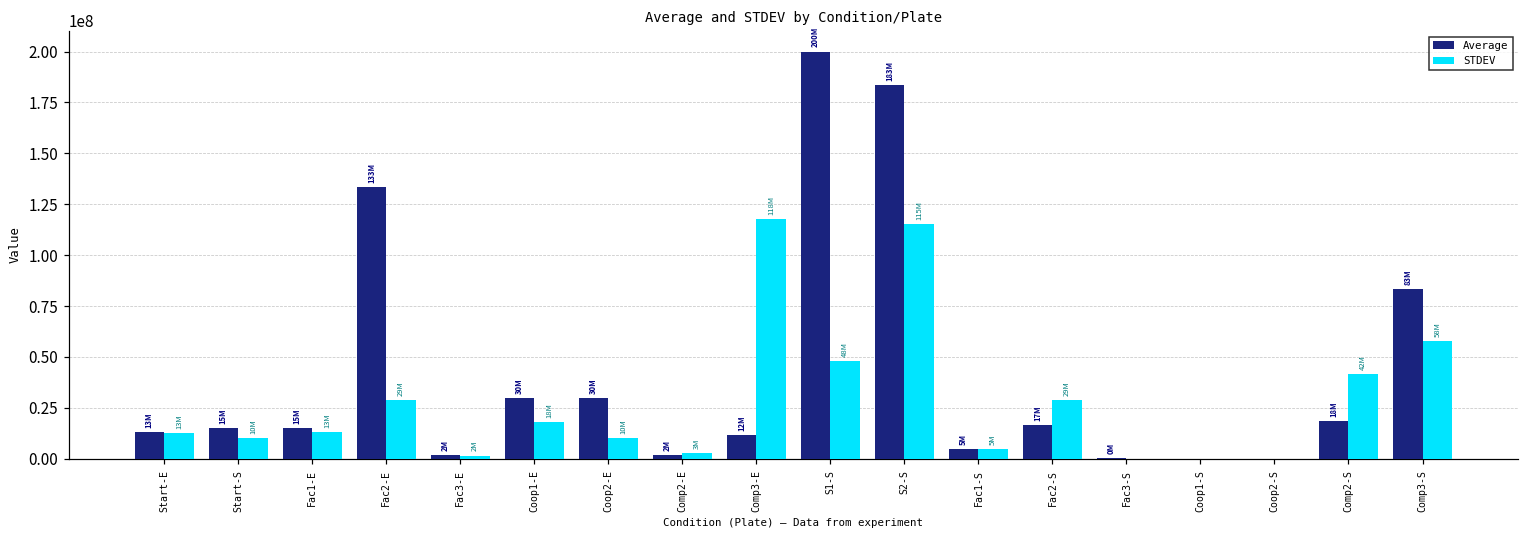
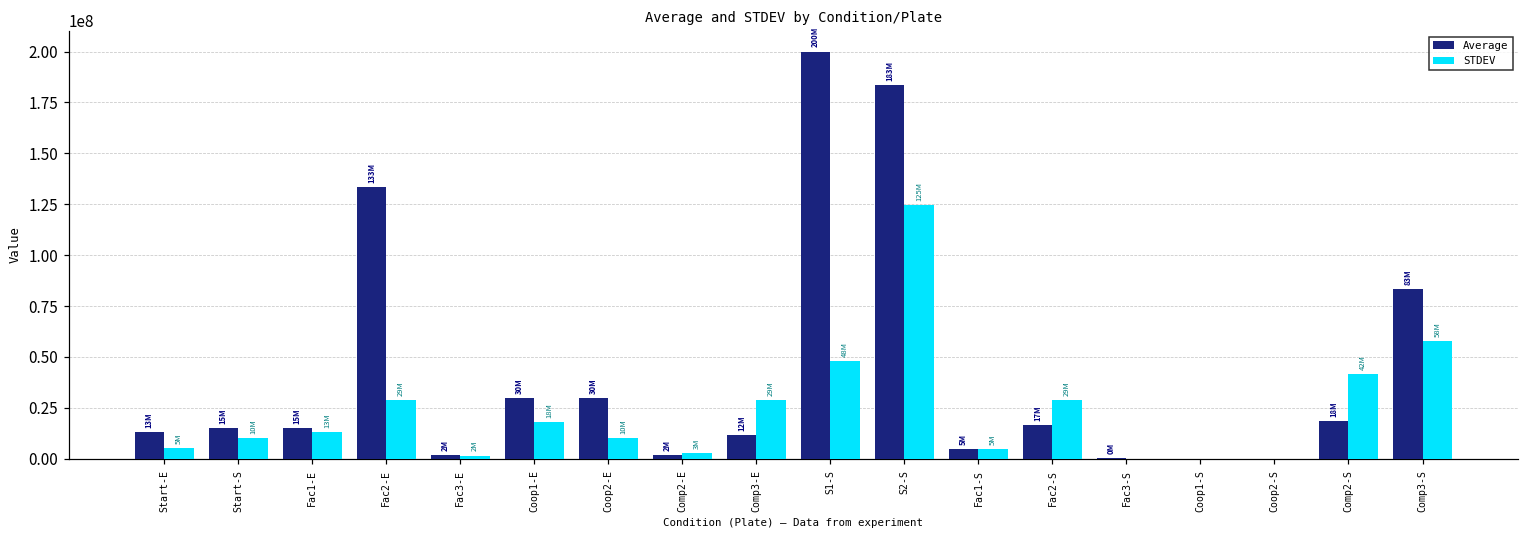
STDEV, Start-E: 13M -> 5M
STDEV, Comp3-E: 118M -> 29M
STDEV, S2-S: 115M -> 125M
